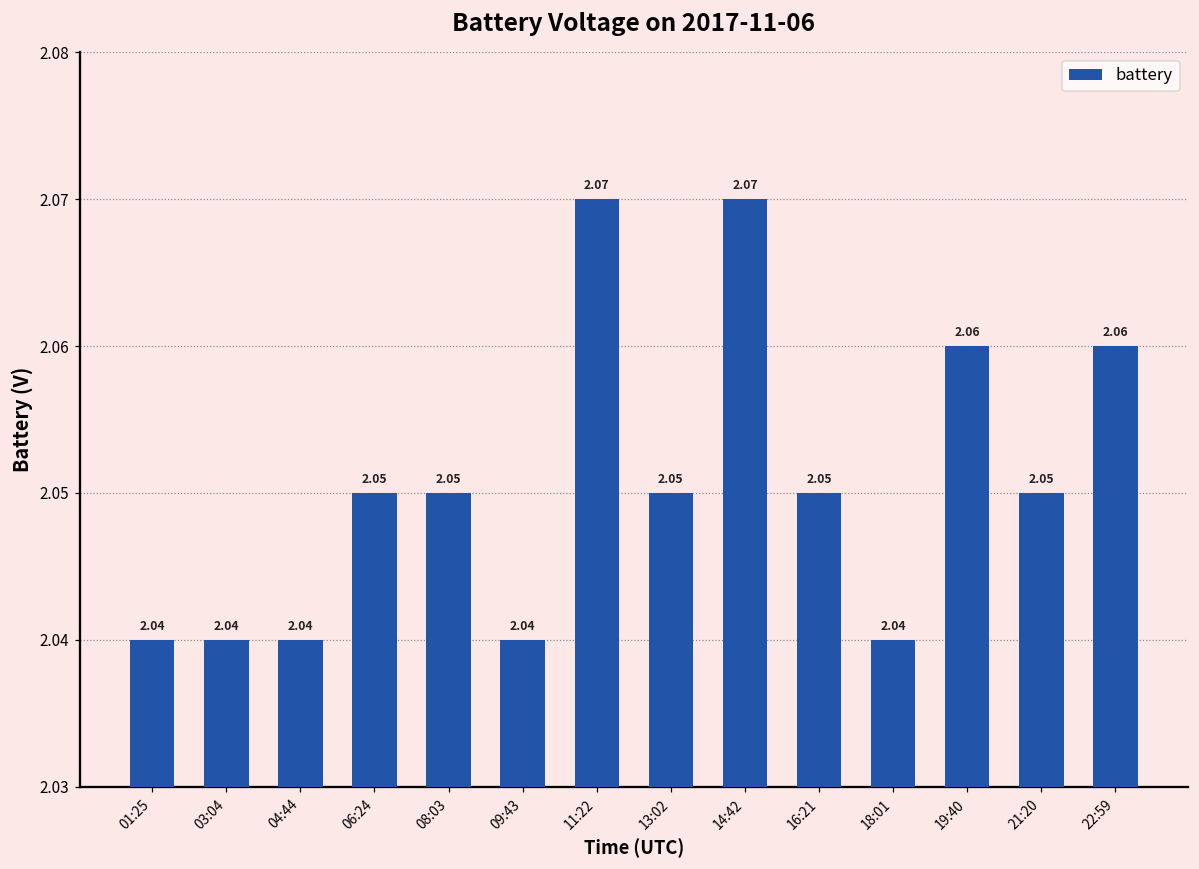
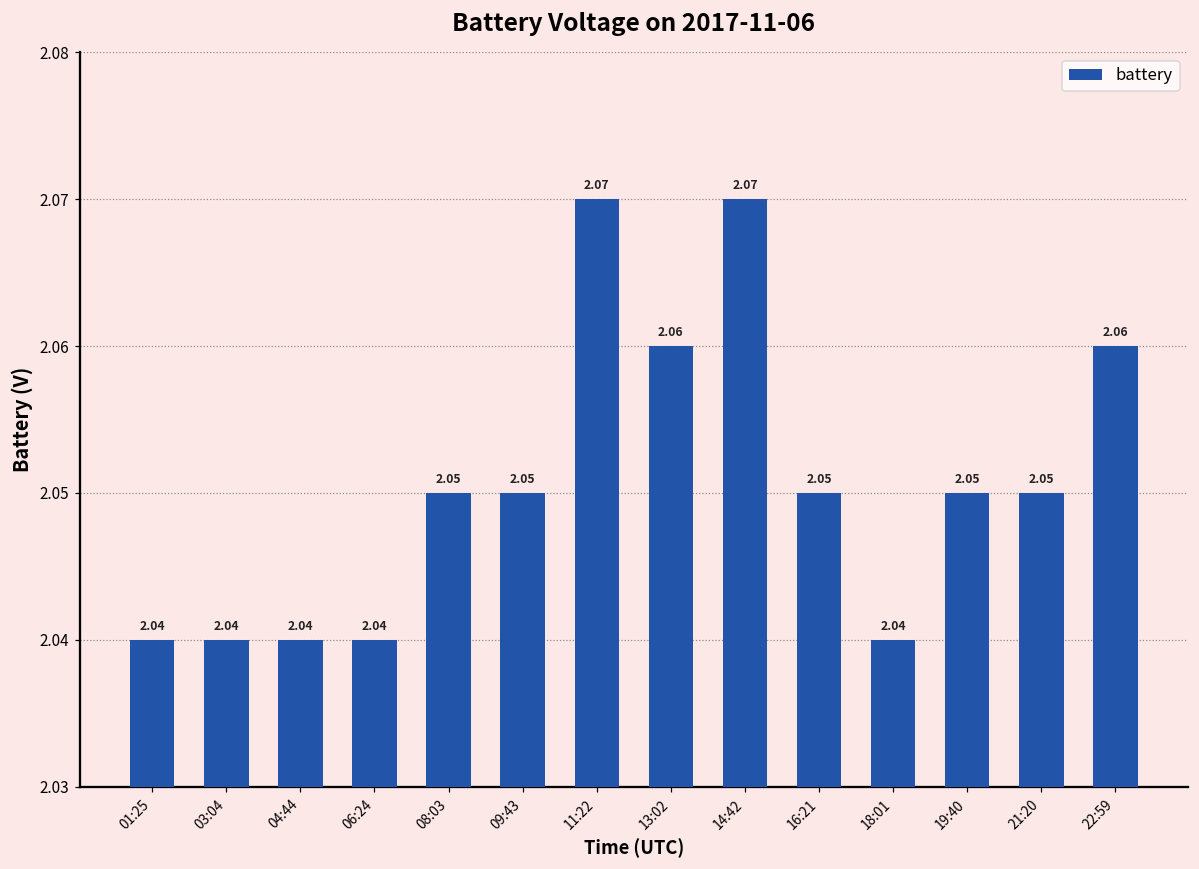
06:24: 2.05 -> 2.04
09:43: 2.04 -> 2.05
13:02: 2.05 -> 2.06
19:40: 2.06 -> 2.05
